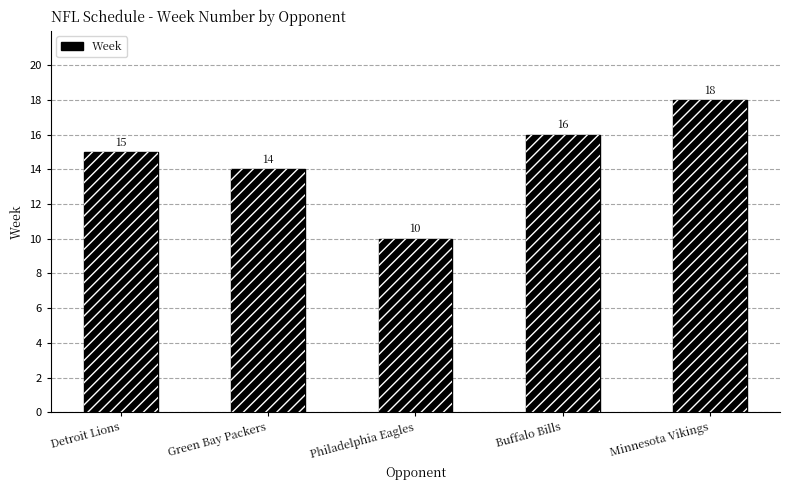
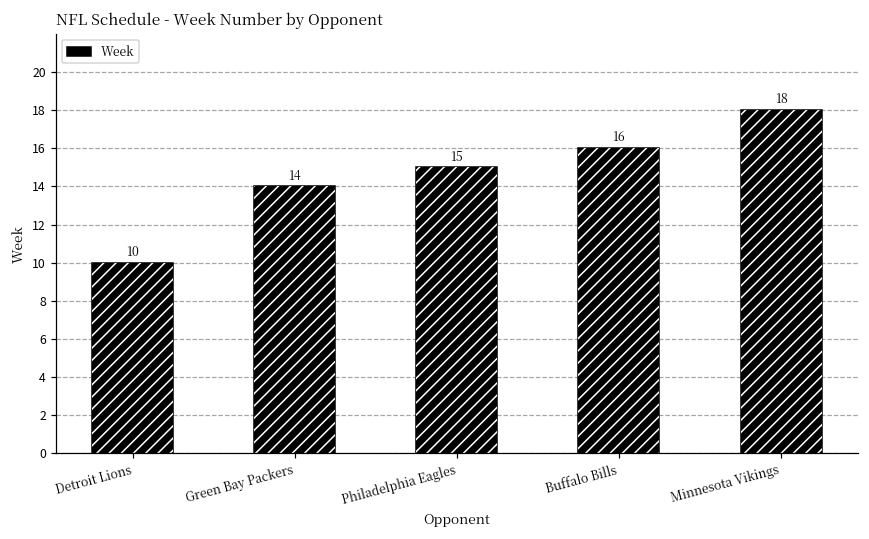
Detroit Lions: 15 -> 10
Philadelphia Eagles: 10 -> 15
